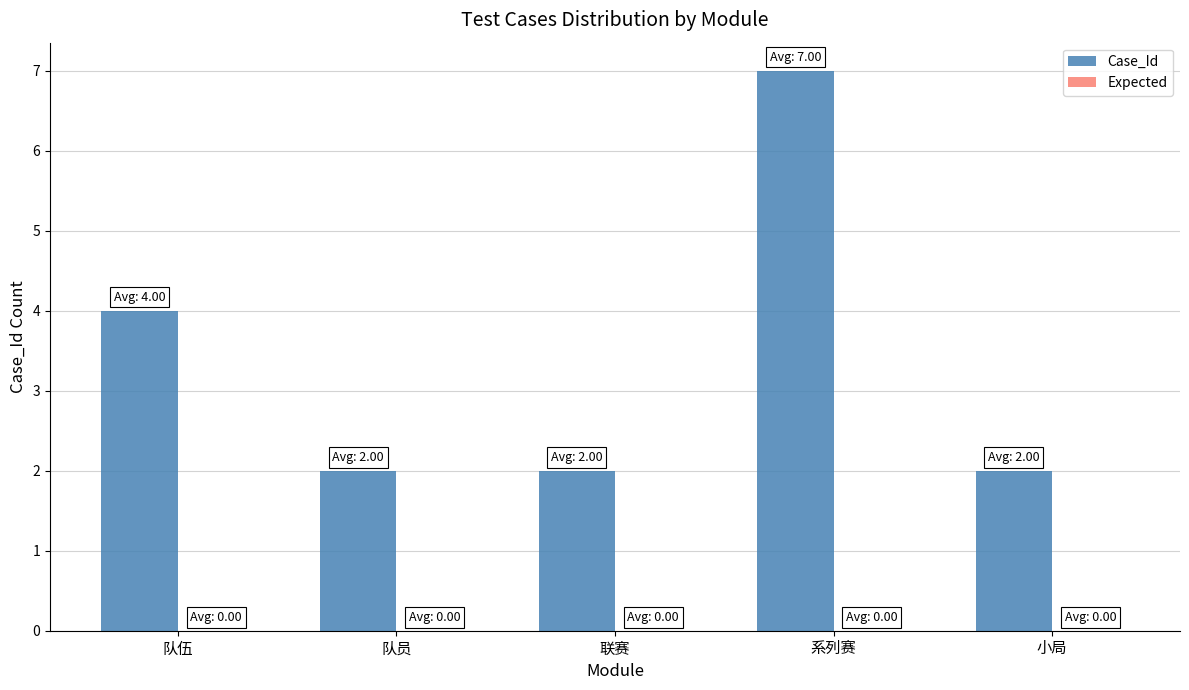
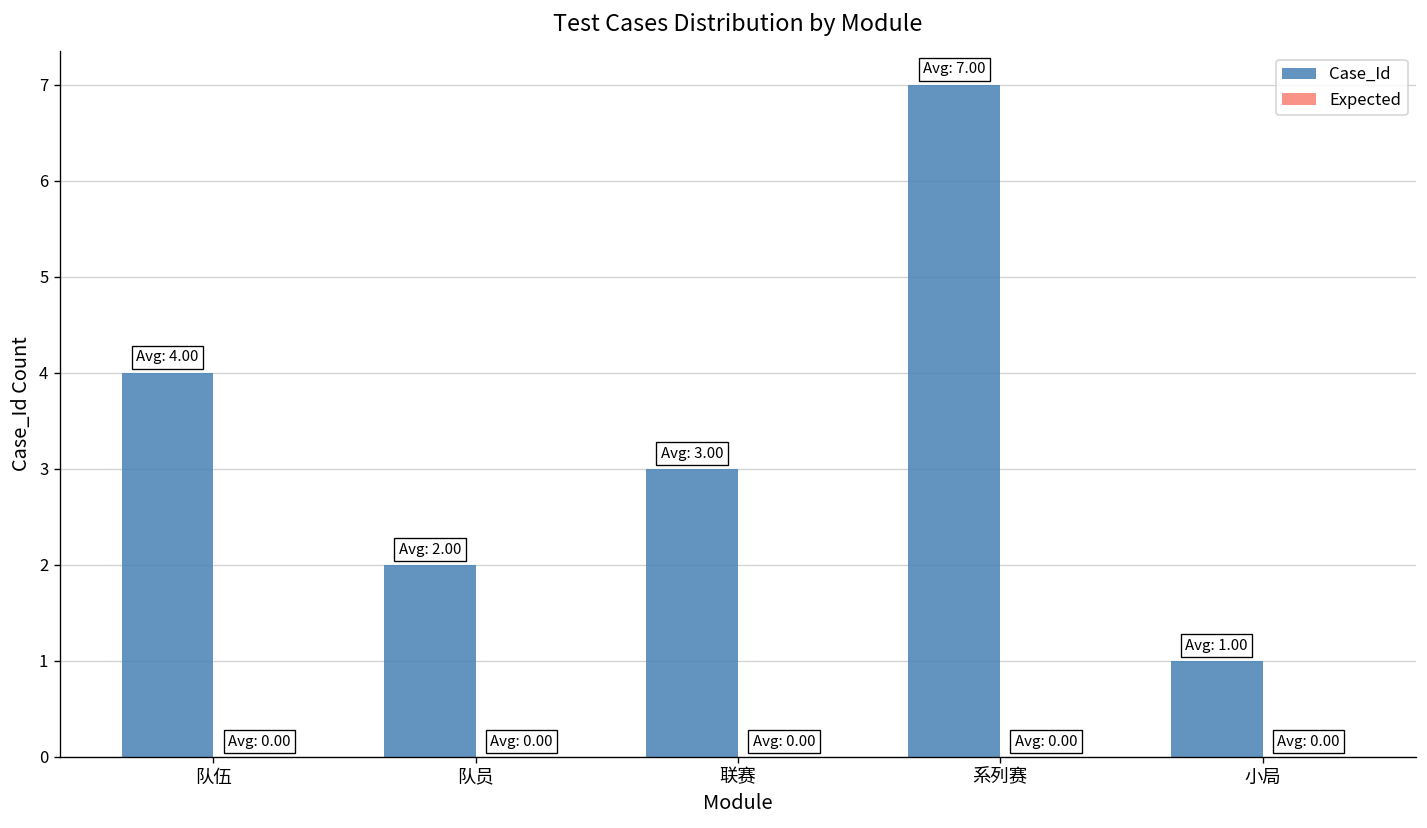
Case_Id, 联赛: 2.00 -> 3.00
Case_Id, 小局: 2.00 -> 1.00
